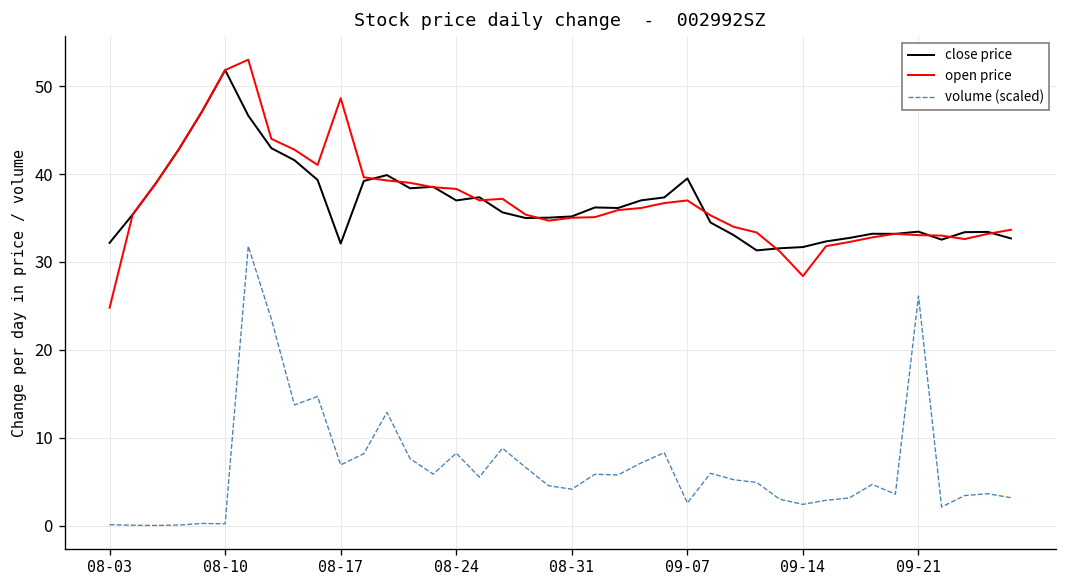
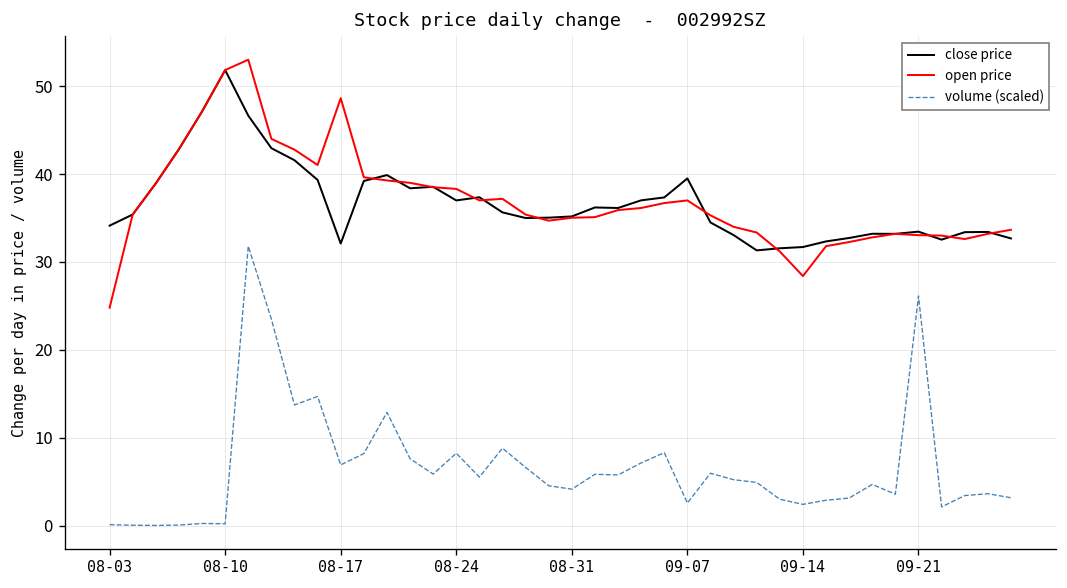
close price, 08-03: 32 -> 34
